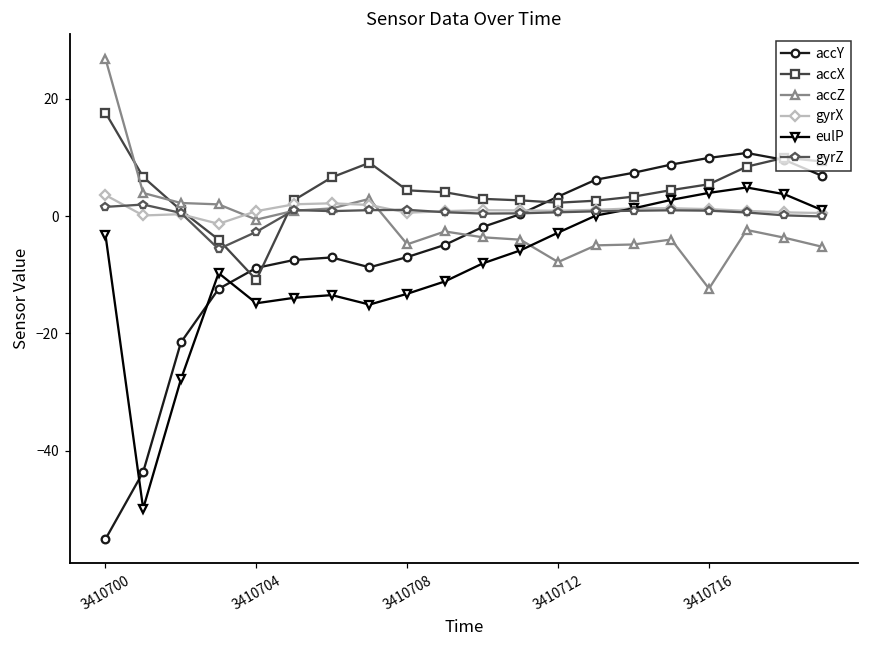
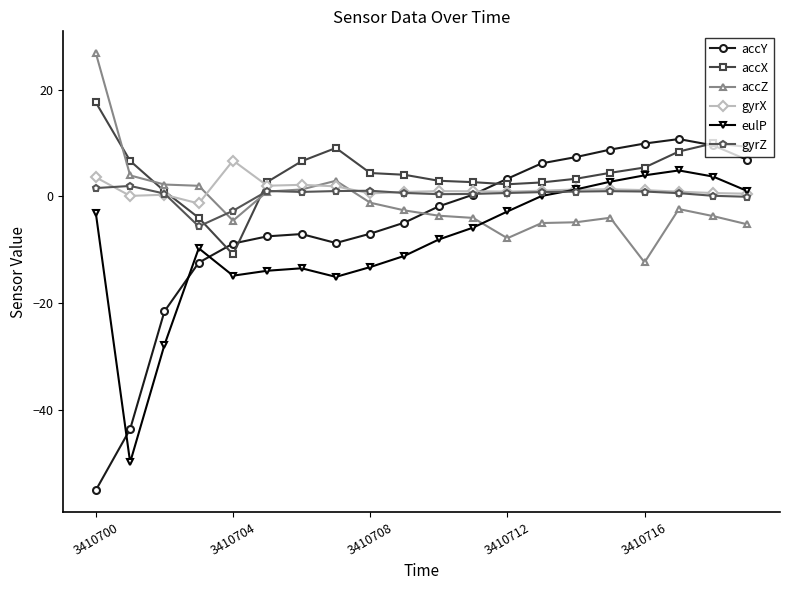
accZ, 3410704: -1 -> -5
gyrX, 3410704: 1 -> 7
accZ, 3410708: -5 -> -1
